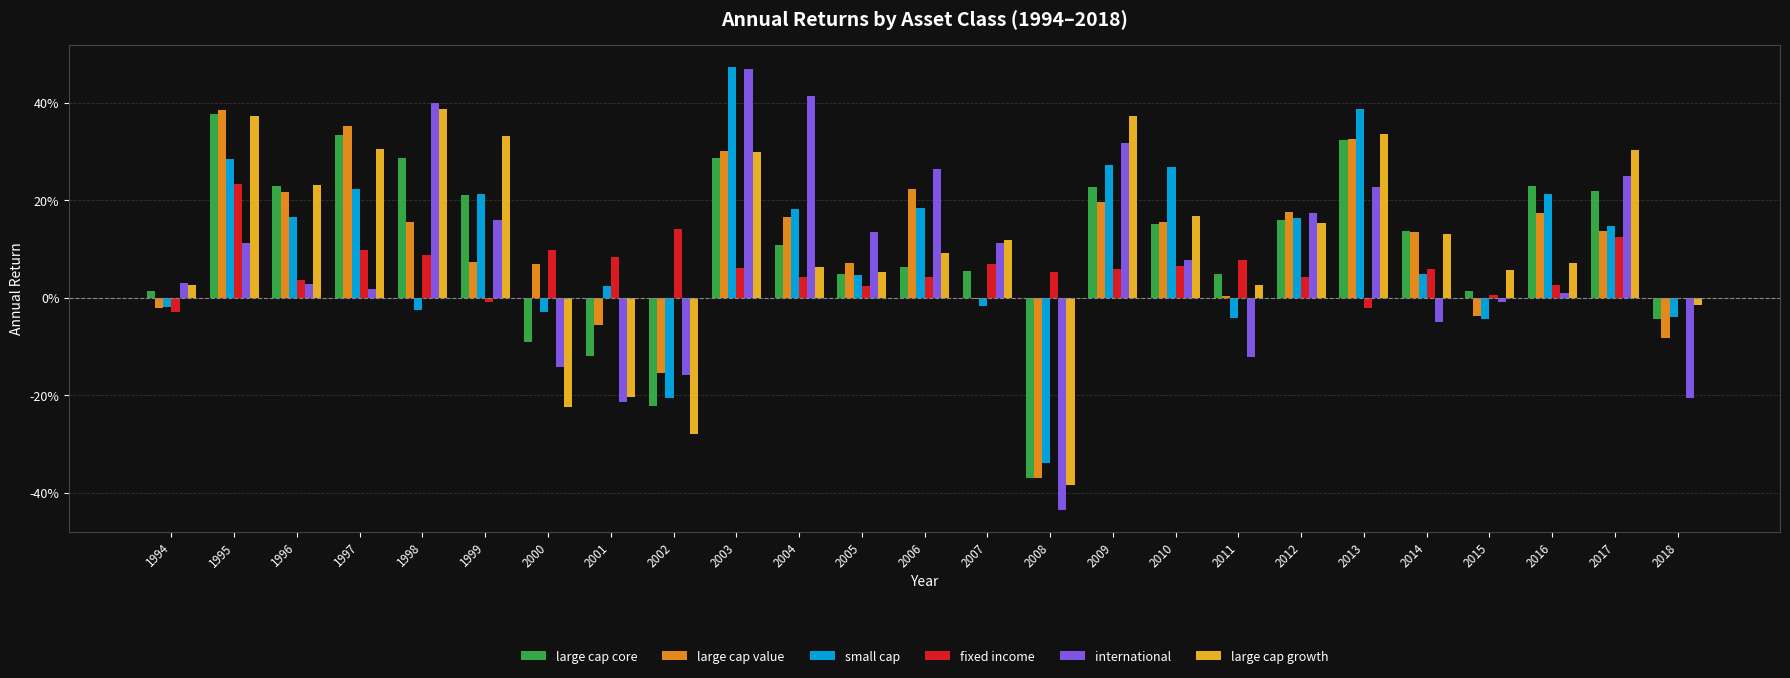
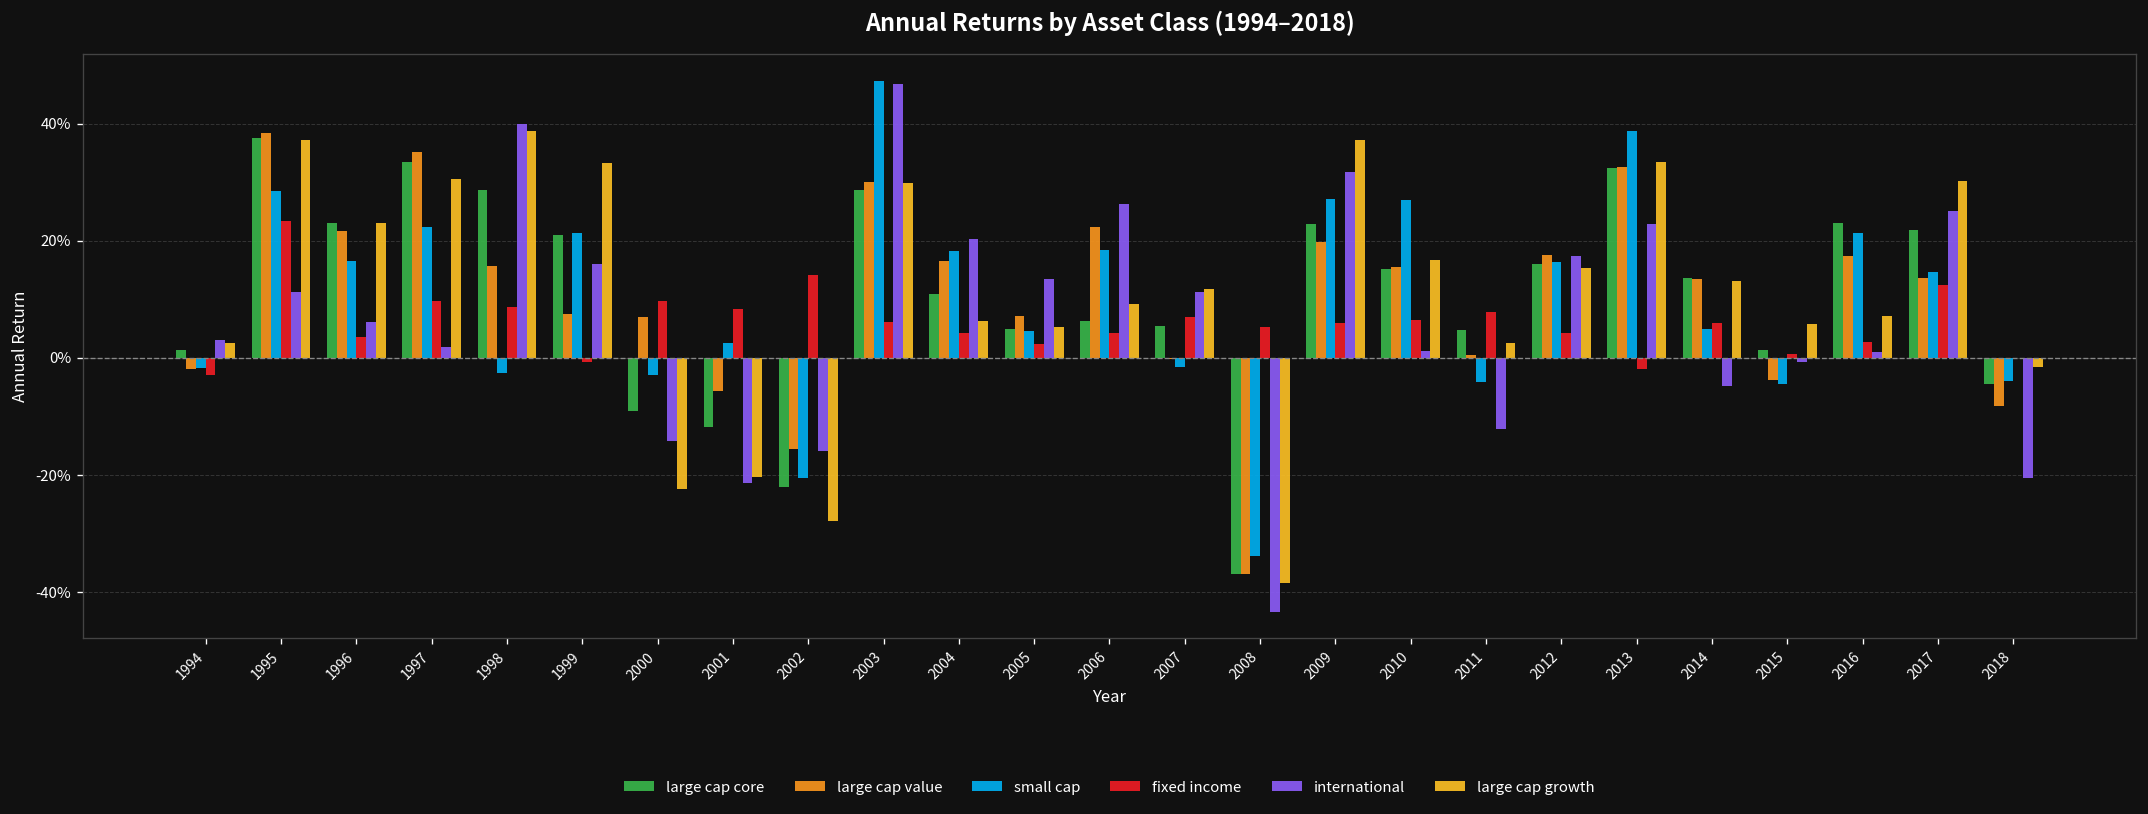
international, 1996: 3% -> 6%
international, 2004: 41% -> 20%
international, 2010: 8% -> 1%
